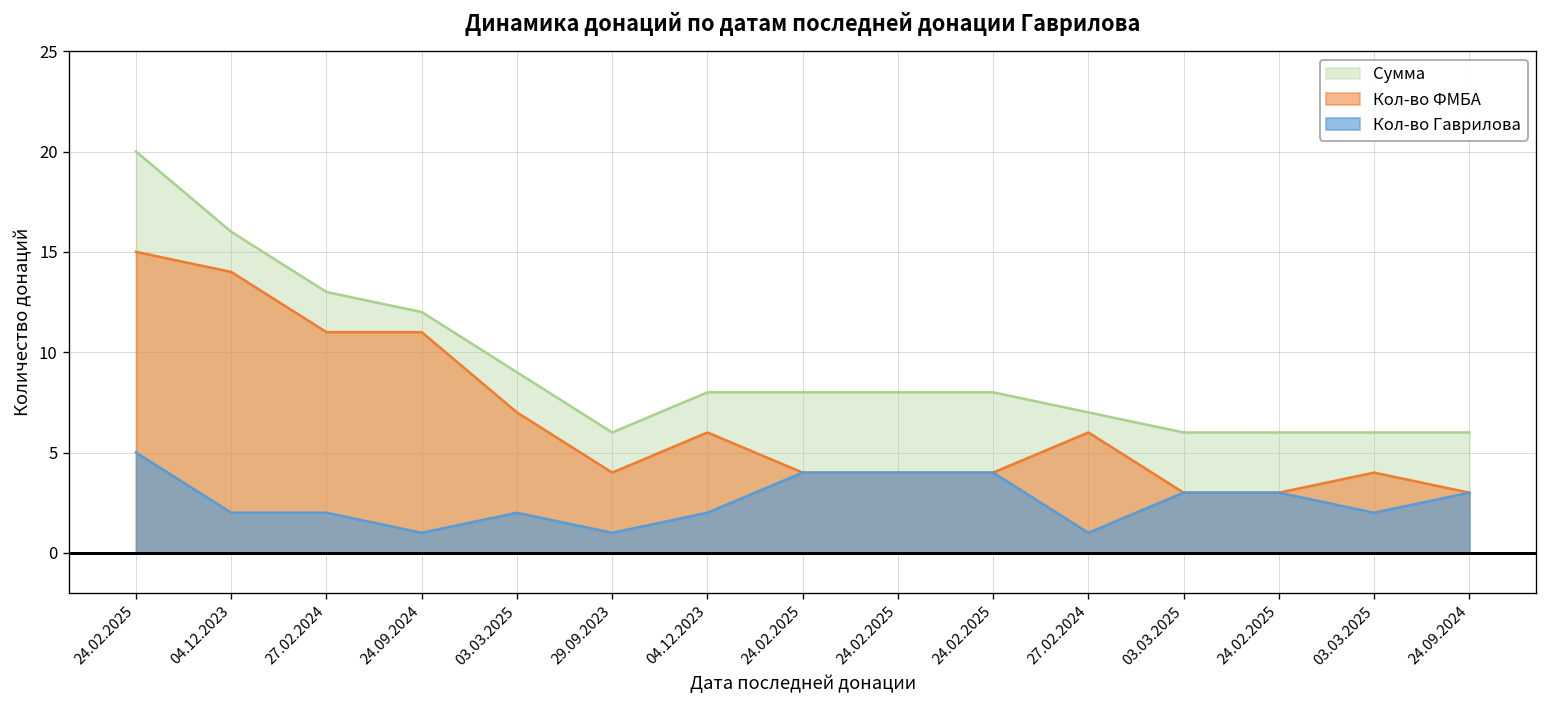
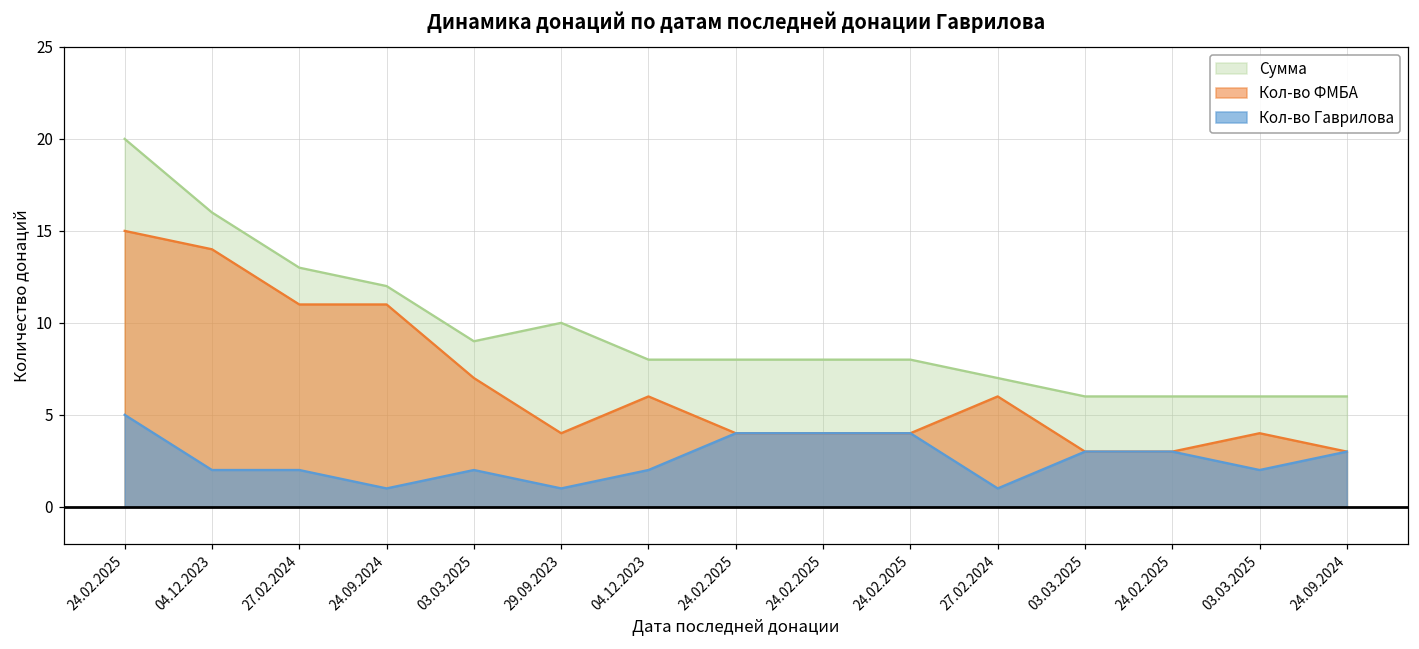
Сумма, 29.09.2023: 6 -> 10
